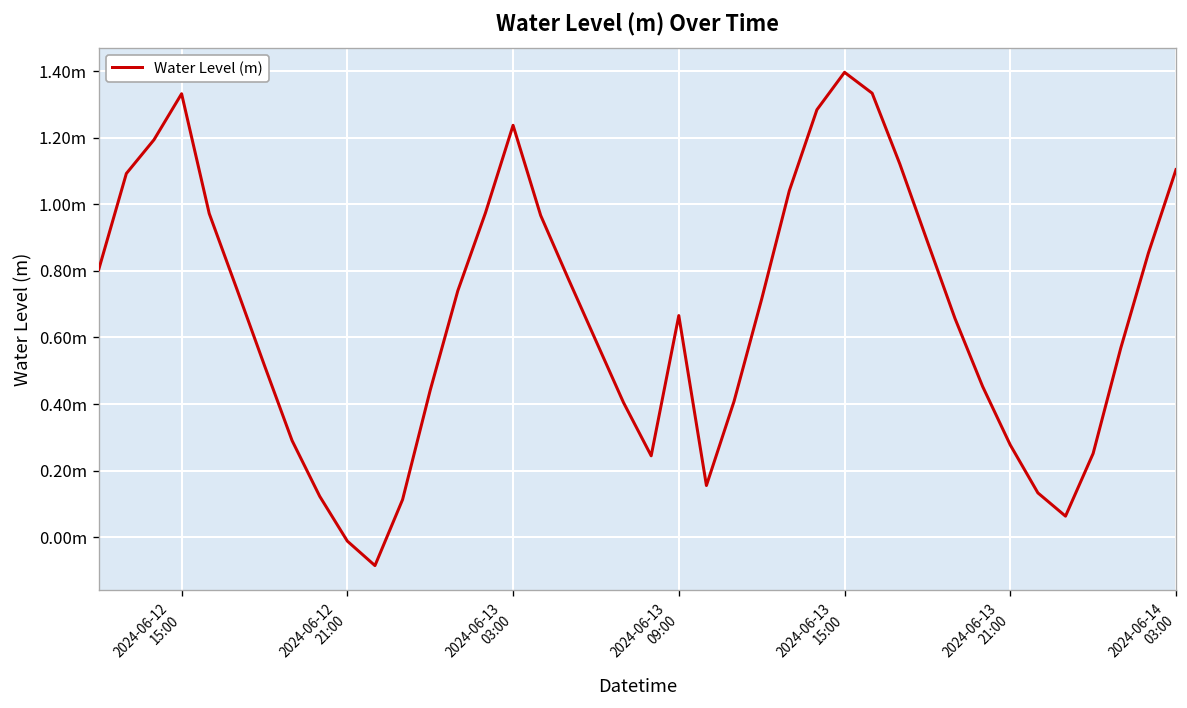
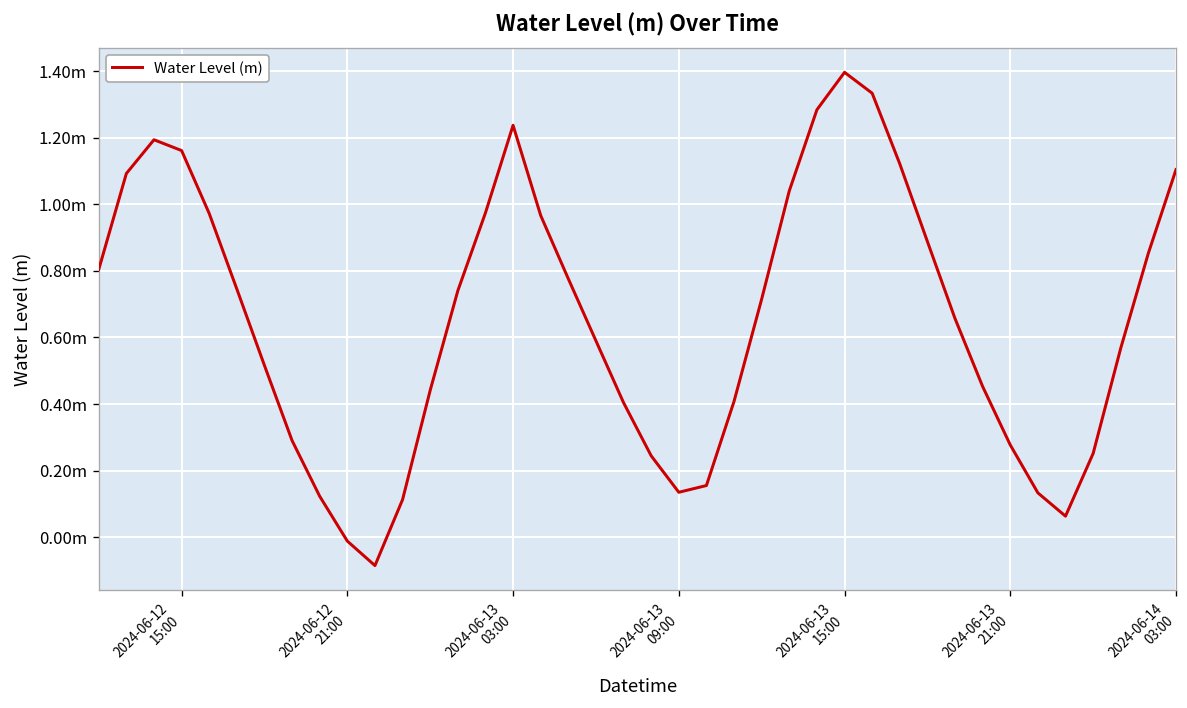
2024-06-12 15:00: 1.33m -> 1.16m
2024-06-13 09:00: 0.67m -> 0.14m
